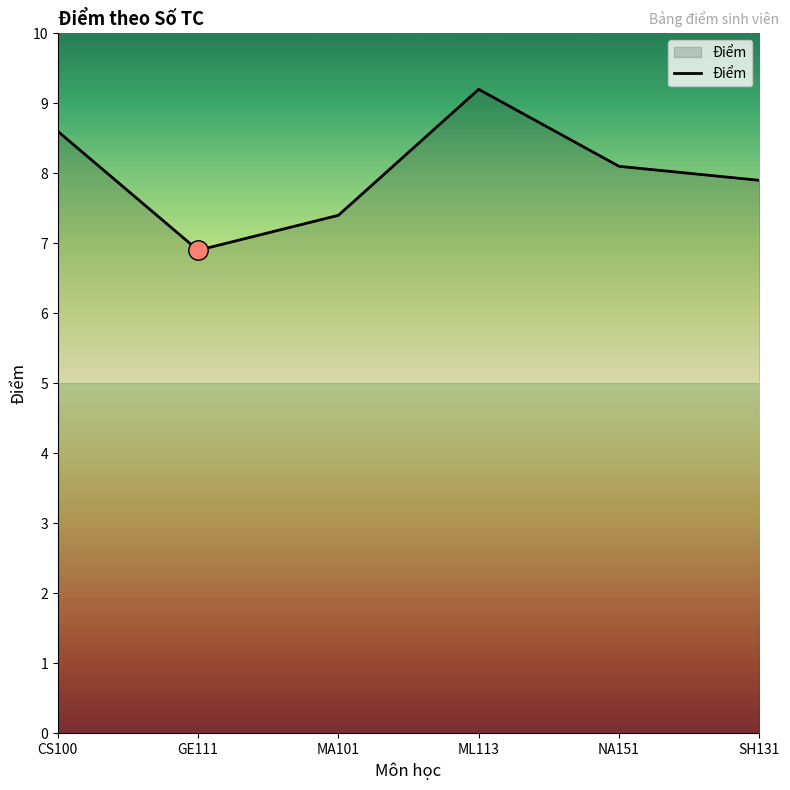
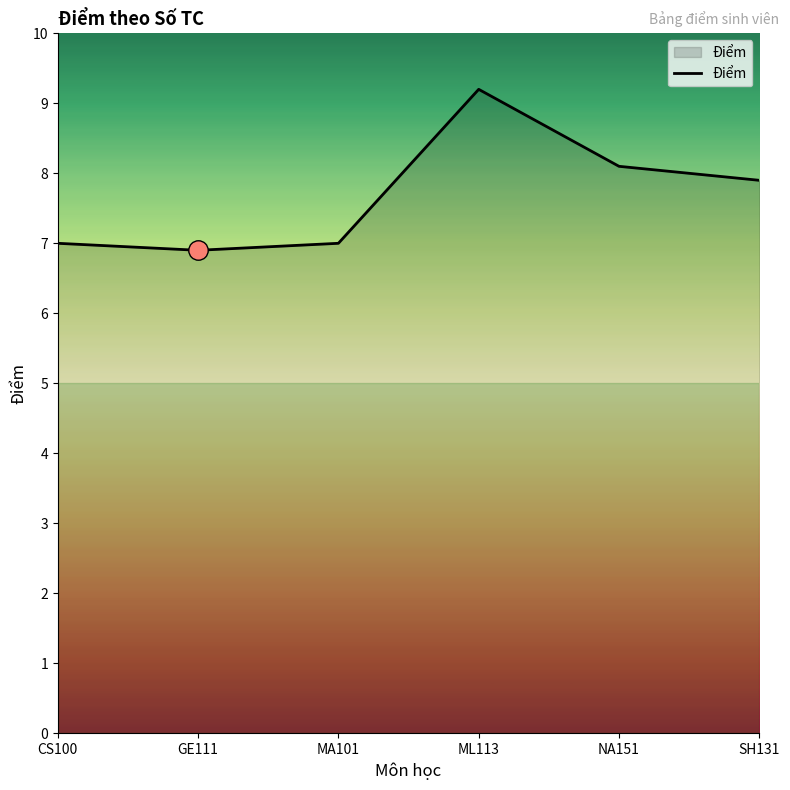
Điểm, CS100: 8.6 -> 7.0
Điểm, MA101: 7.4 -> 7.0
